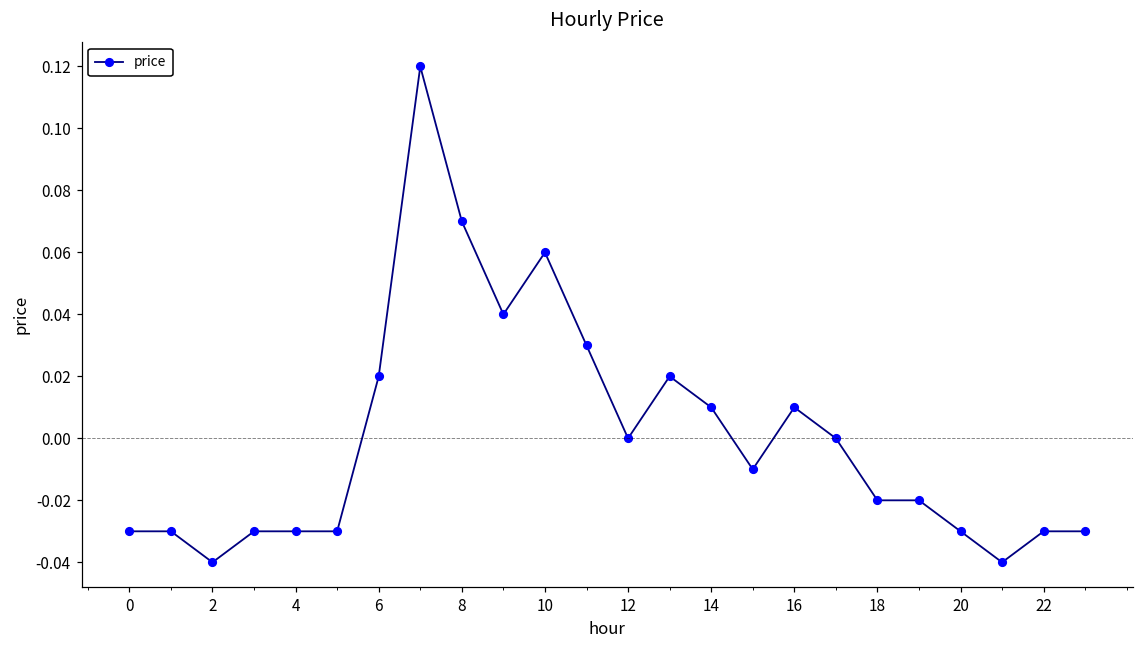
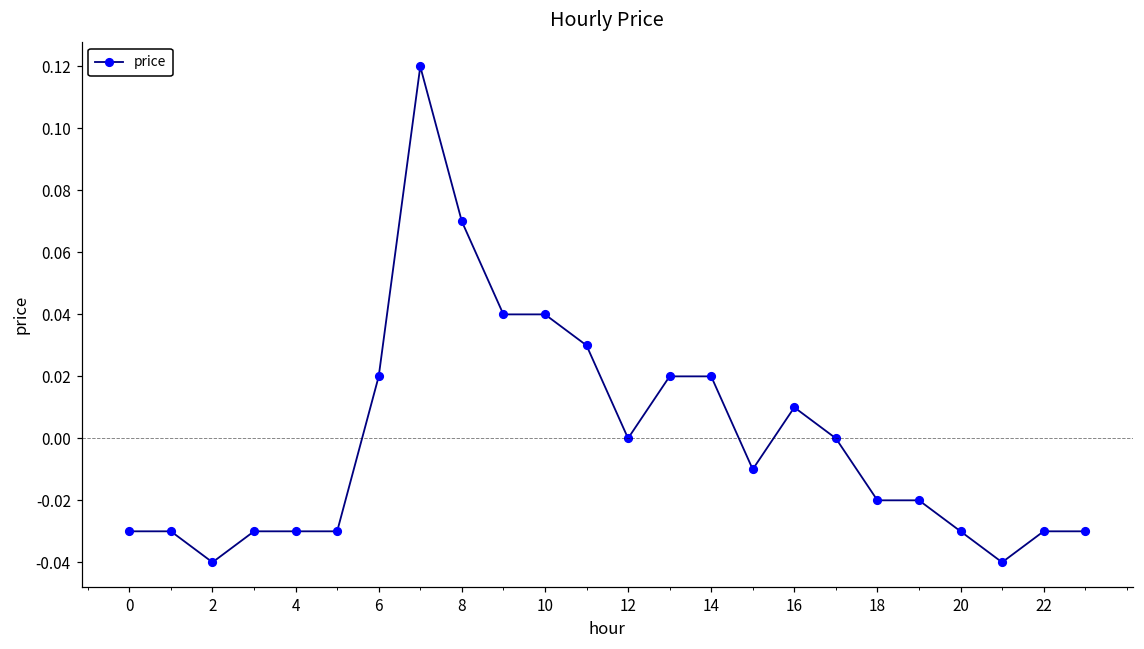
10: 0.06 -> 0.04
14: 0.01 -> 0.02
